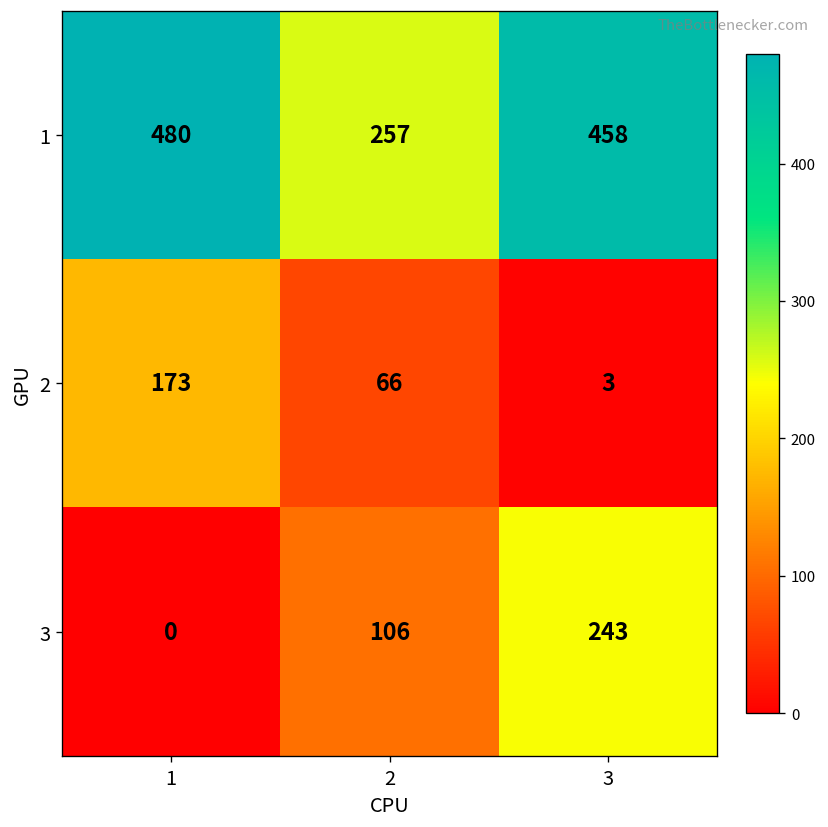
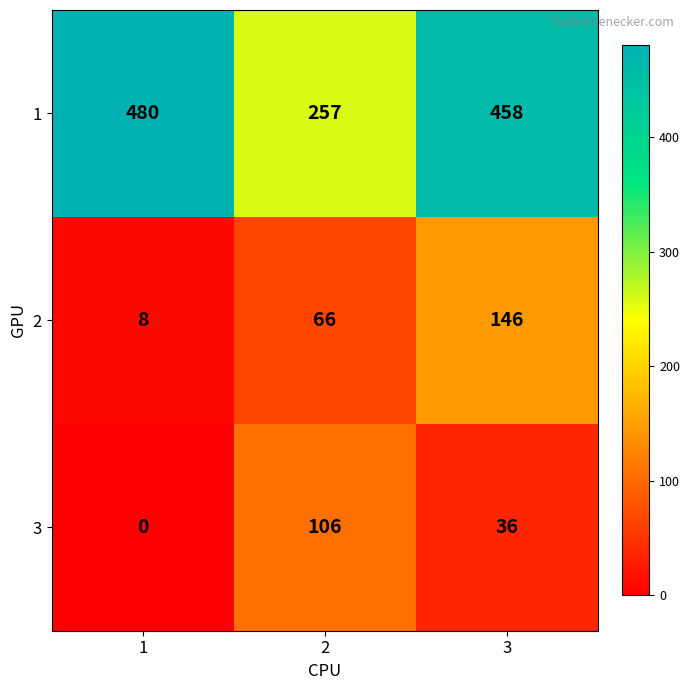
2, 1: 173 -> 8
2, 3: 3 -> 146
3, 3: 243 -> 36
